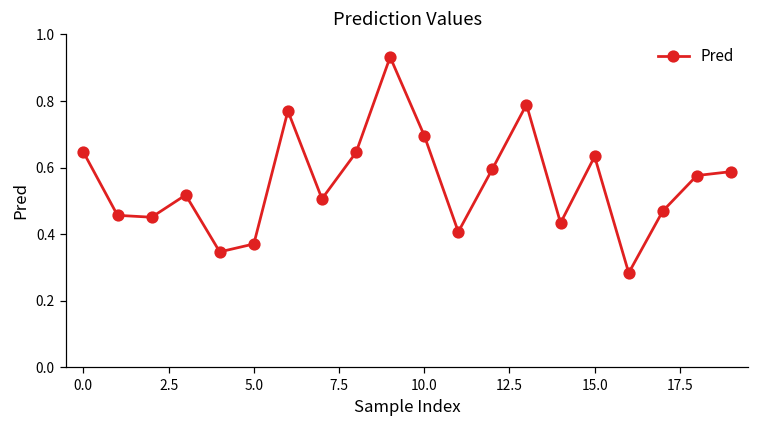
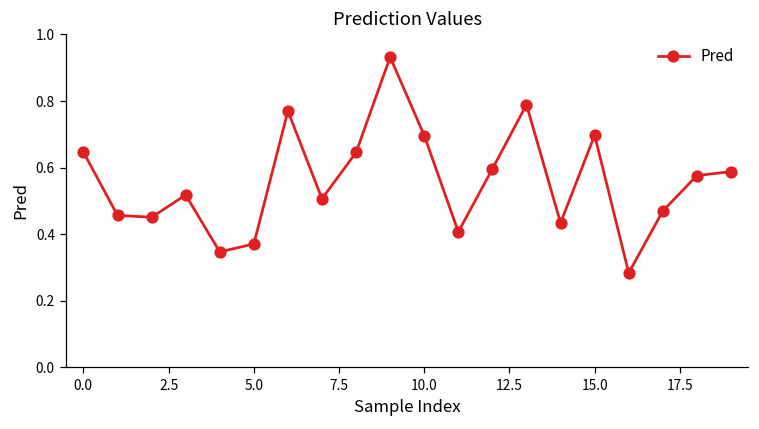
15.0: 0.63 -> 0.70
